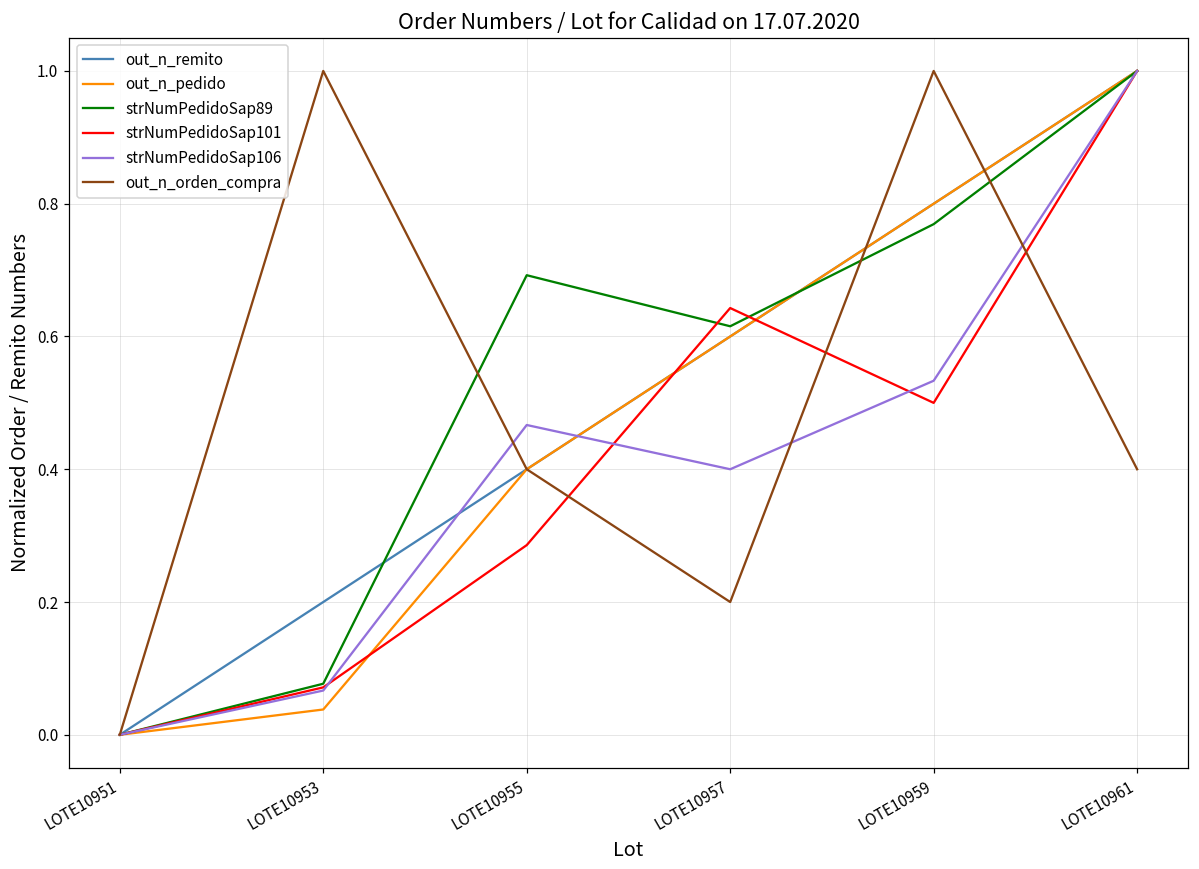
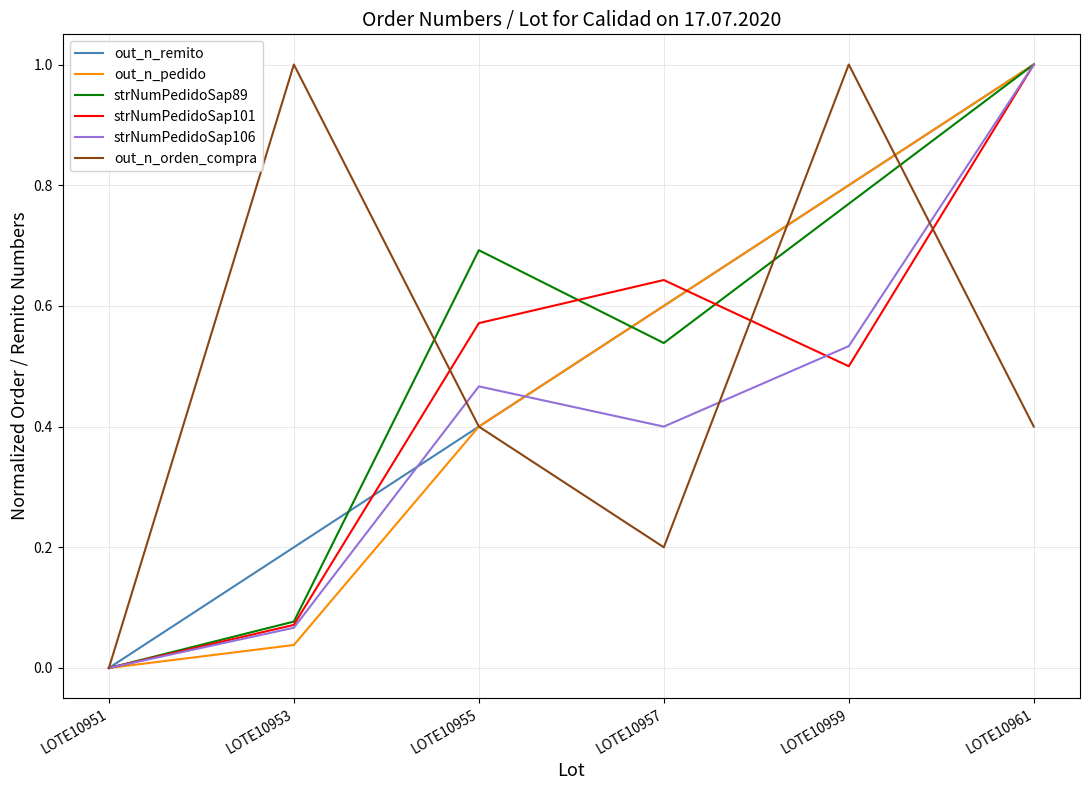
strNumPedidoSap101, LOTE10955: 0.29 -> 0.57
strNumPedidoSap89, LOTE10957: 0.62 -> 0.54
